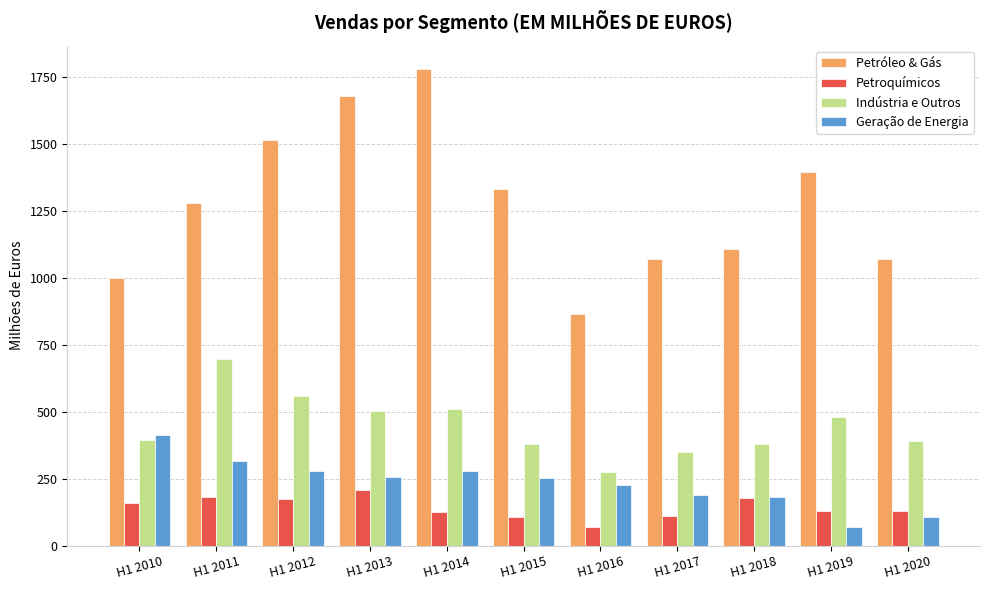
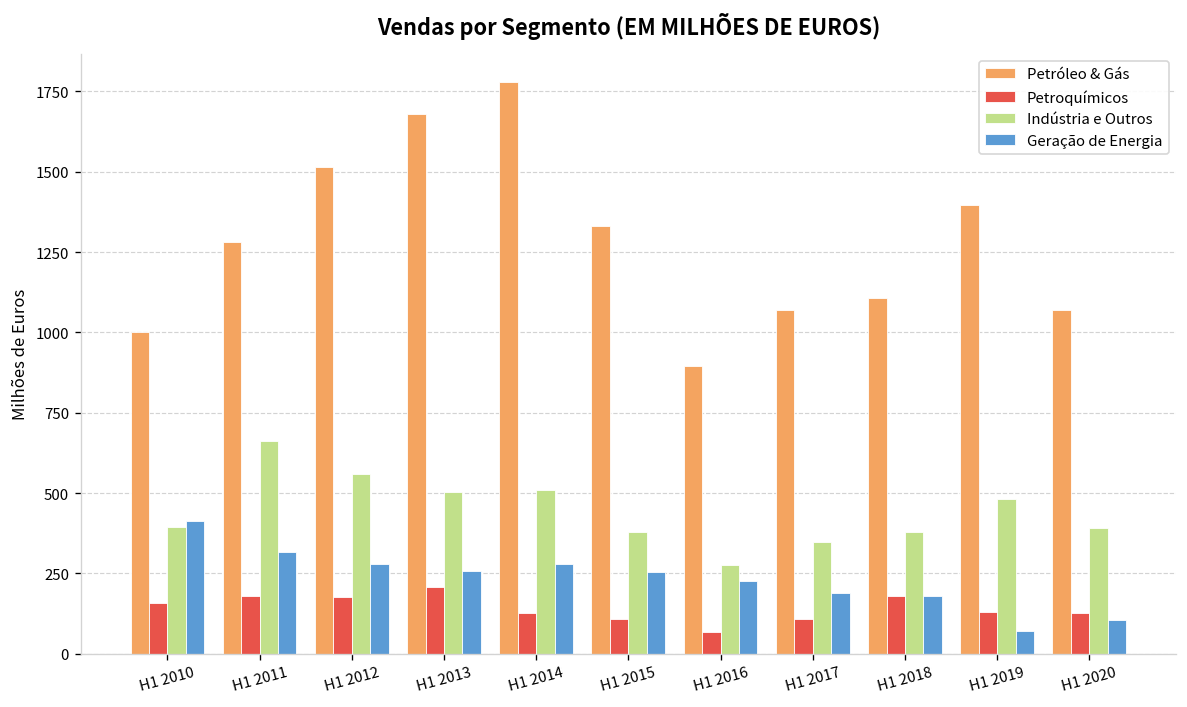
Indústria e Outros, H1 2011: 700 -> 660
Petróleo & Gás, H1 2016: 860 -> 900
